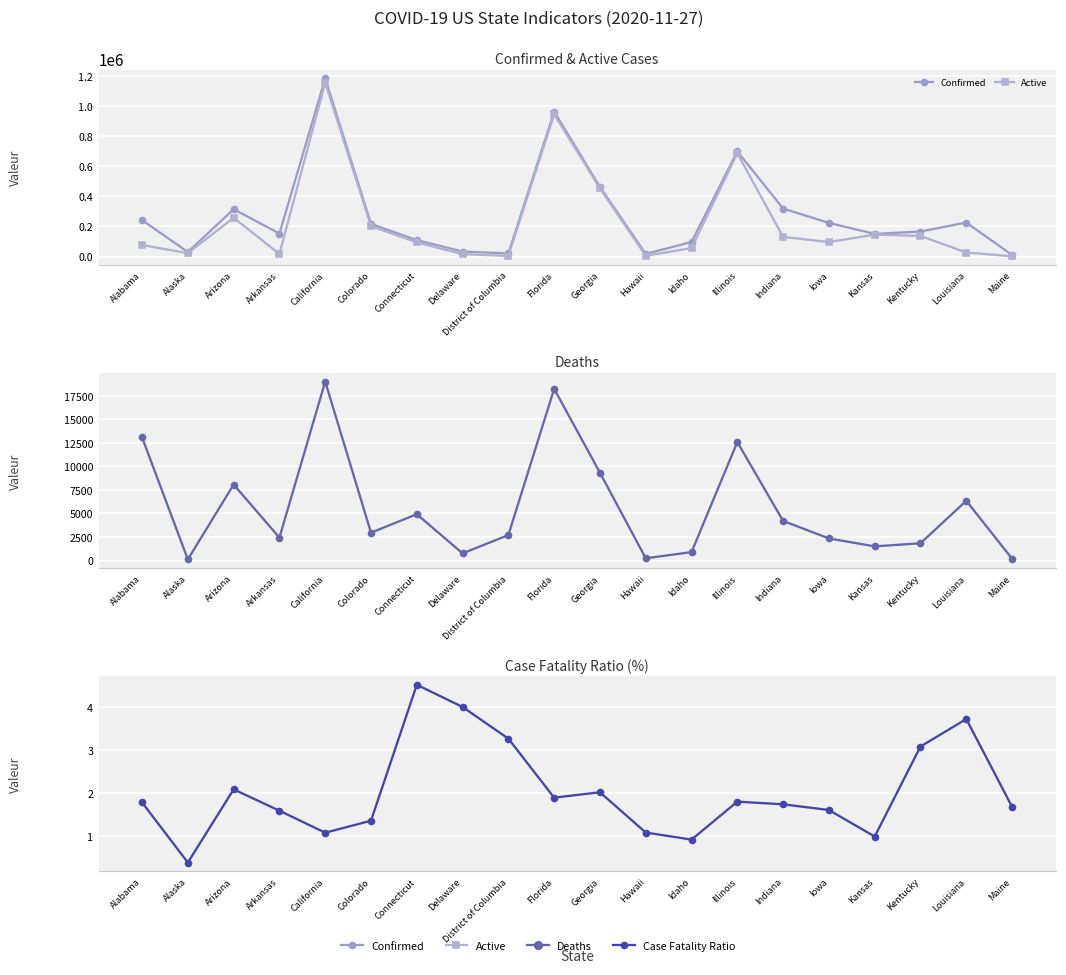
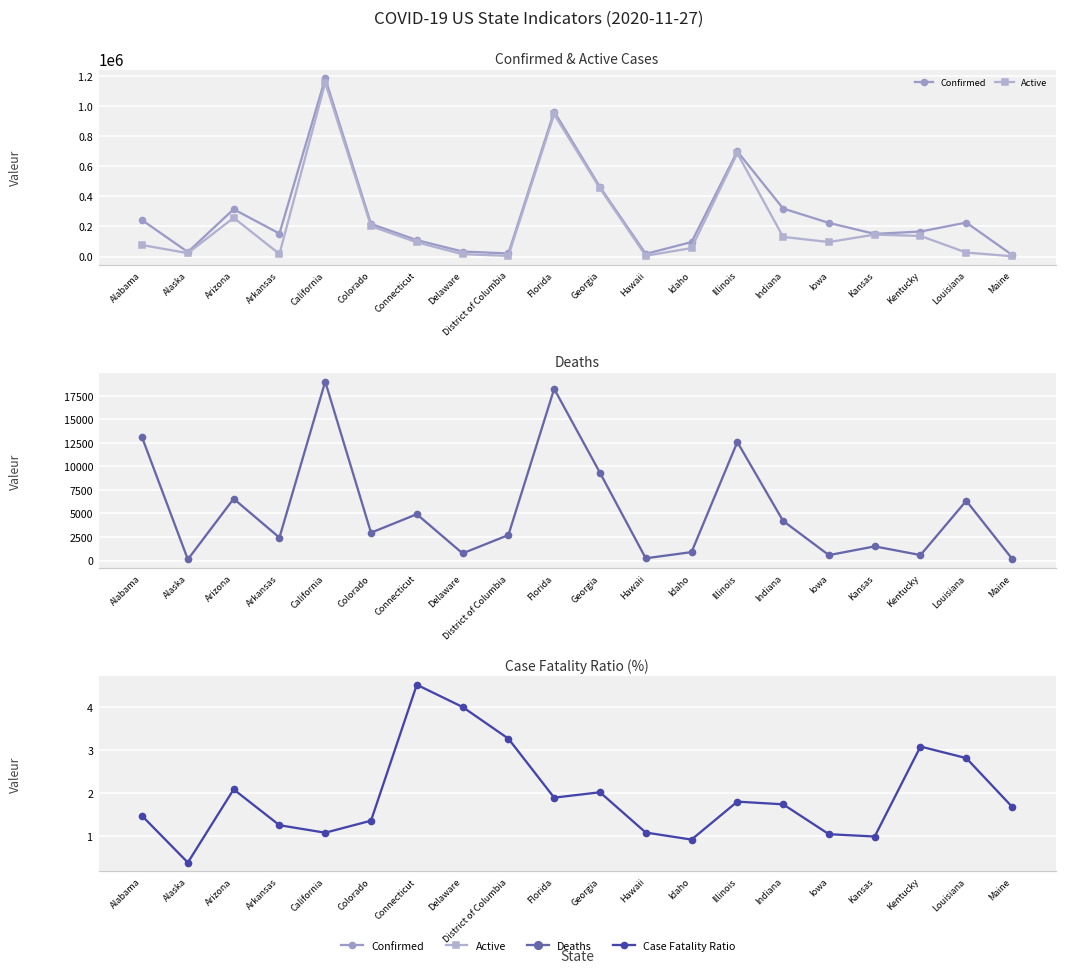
Deaths, Arizona: 8000 -> 7000
Deaths, Iowa: 2000 -> 1000
Deaths, Kentucky: 2000 -> 1000
Case Fatality Ratio (%), Alabama: 1.8 -> 1.5
Case Fatality Ratio (%), Arkansas: 1.6 -> 1.3
Case Fatality Ratio (%), Iowa: 1.6 -> 1.1
Case Fatality Ratio (%), Louisiana: 3.7 -> 2.8
